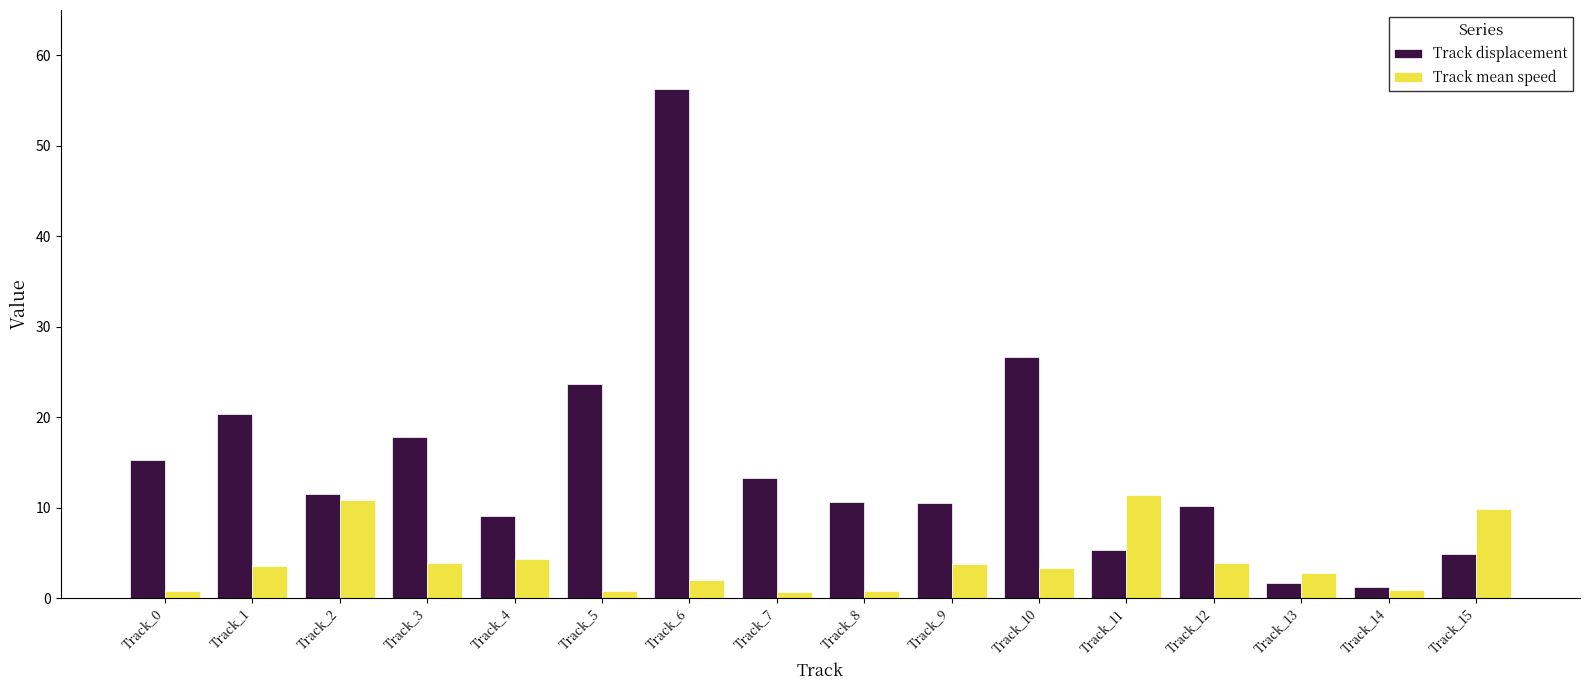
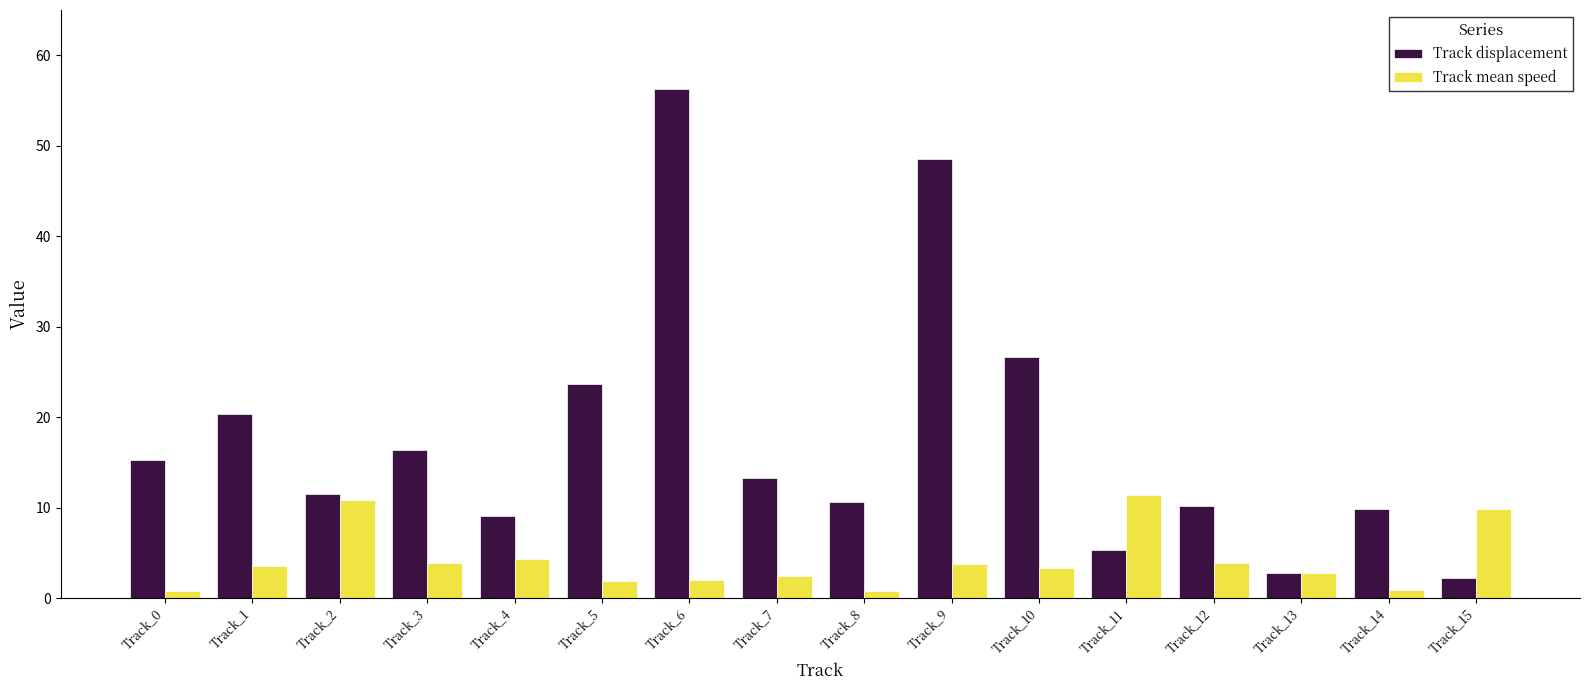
Track displacement, Track_3: 18 -> 16
Track mean speed, Track_5: 1 -> 2
Track mean speed, Track_7: 1 -> 2
Track displacement, Track_9: 10 -> 48
Track displacement, Track_13: 2 -> 3
Track displacement, Track_14: 1 -> 10
Track displacement, Track_15: 5 -> 2
